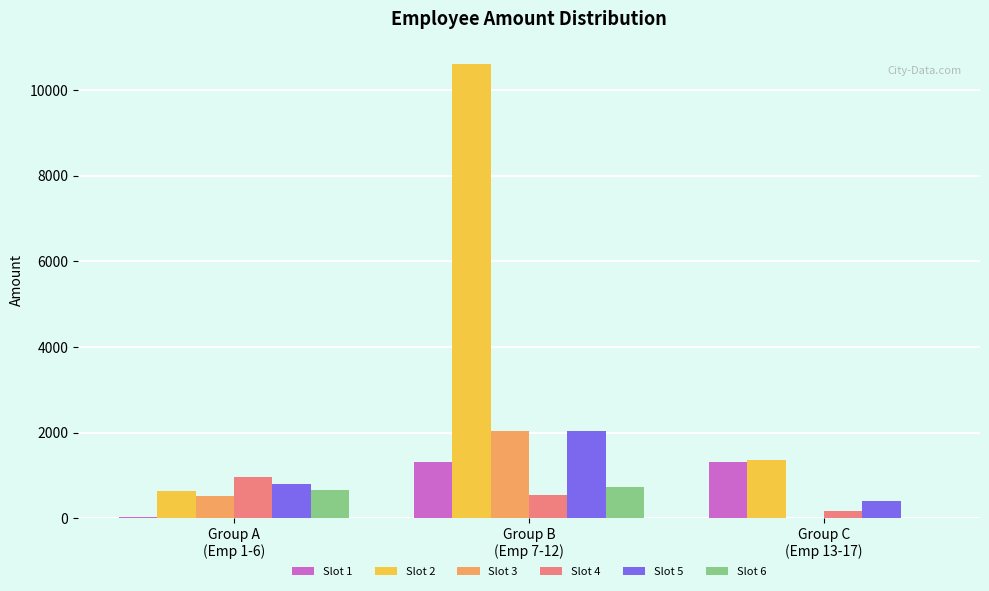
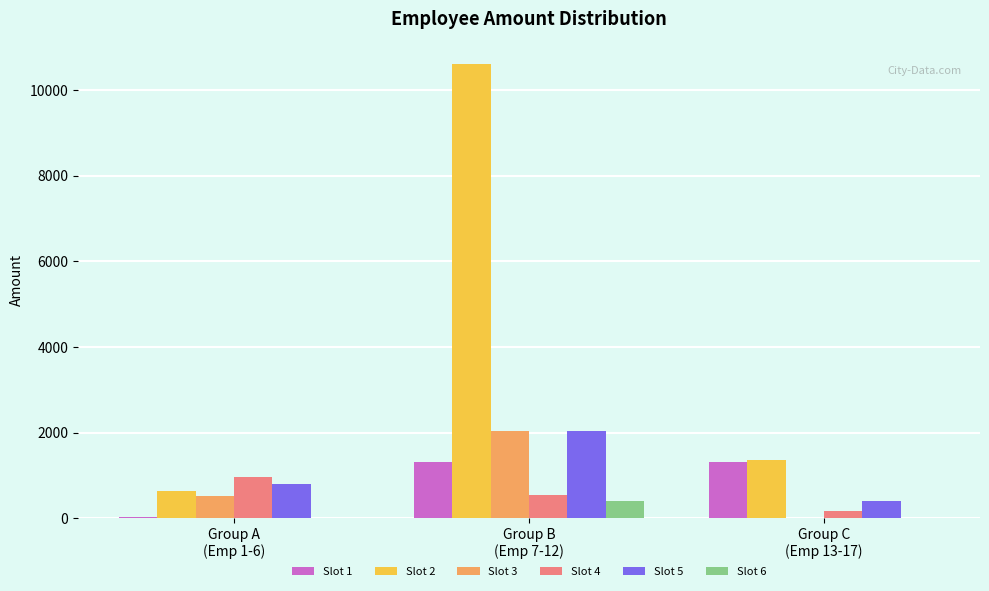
Slot 6, Group A (Emp 1-6): 700 -> 0
Slot 6, Group B (Emp 7-12): 700 -> 400
